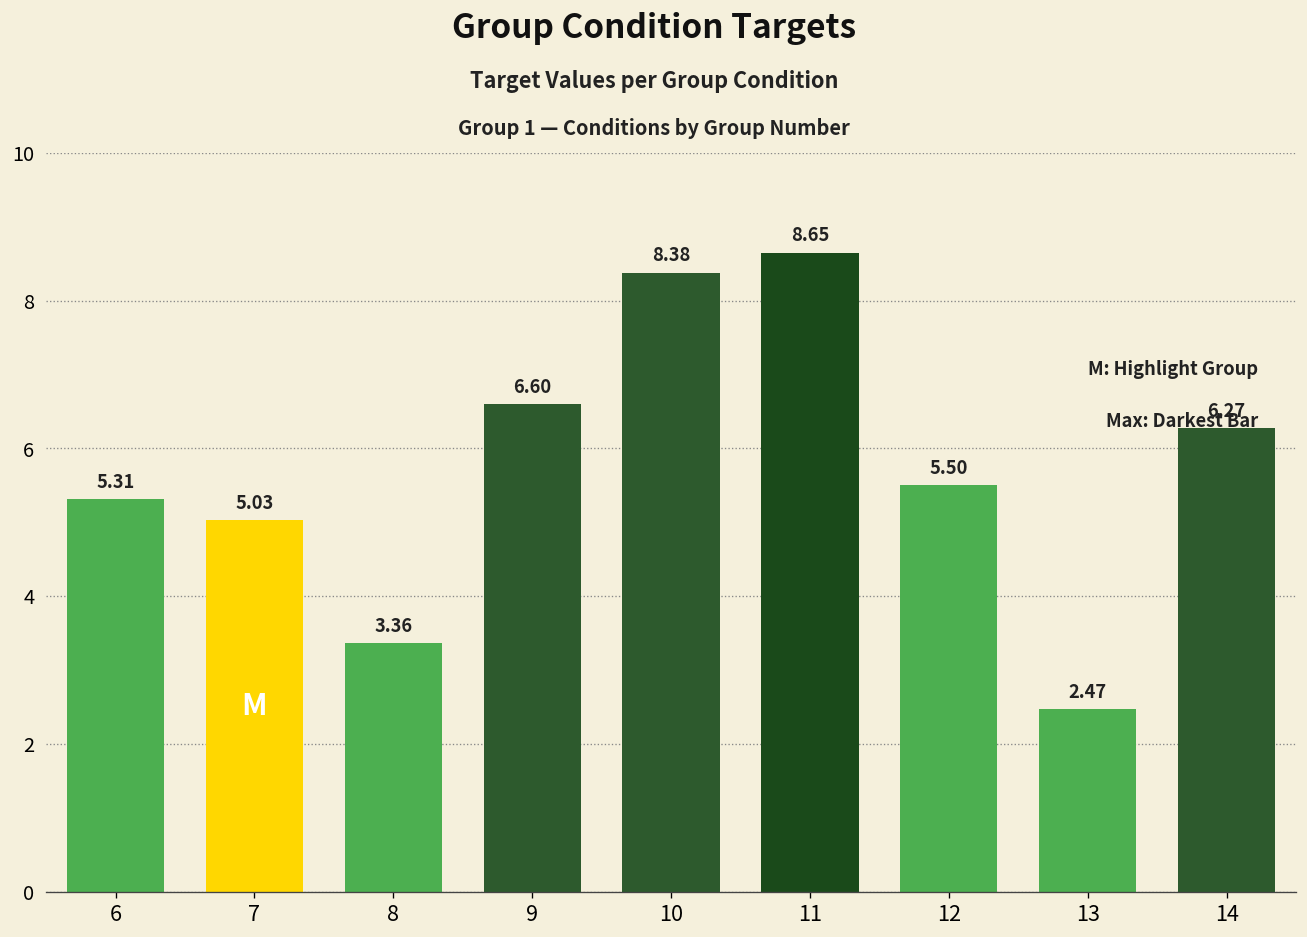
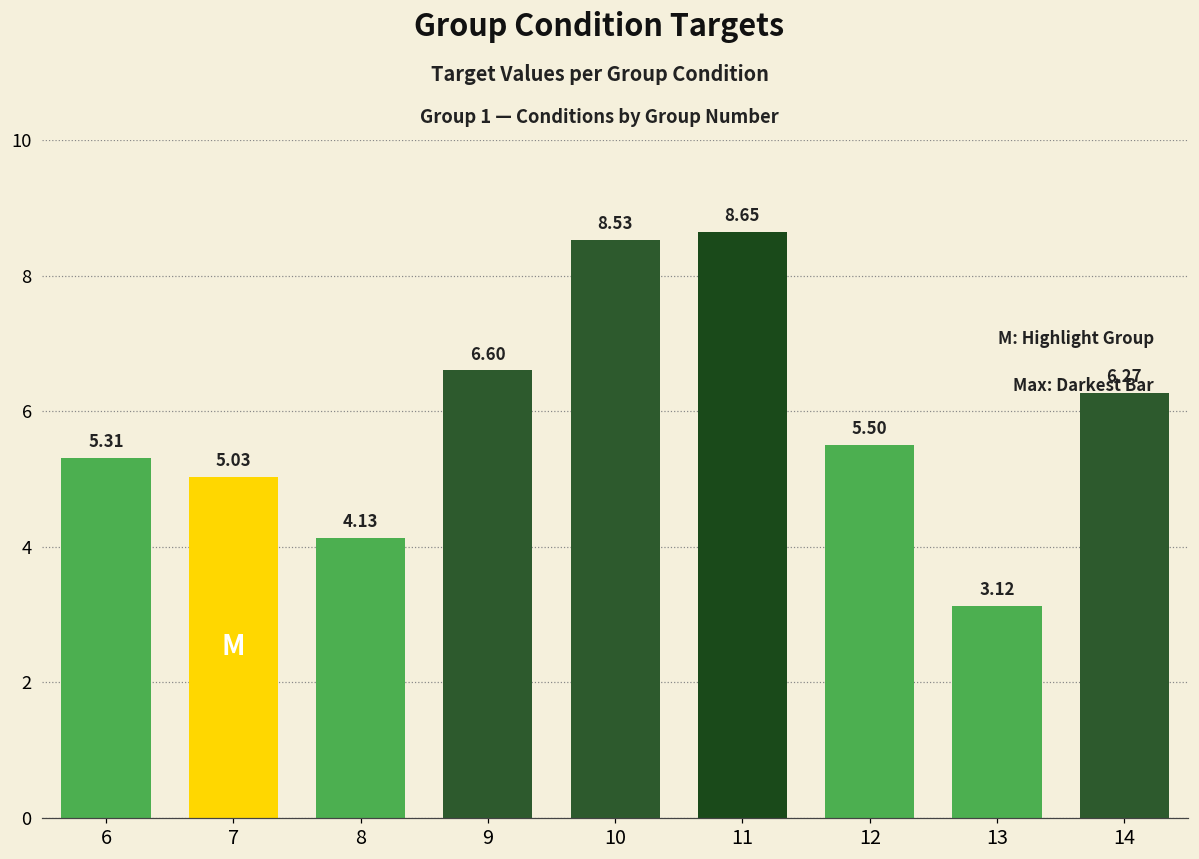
8: 3.36 -> 4.13
10: 8.38 -> 8.53
13: 2.47 -> 3.12
